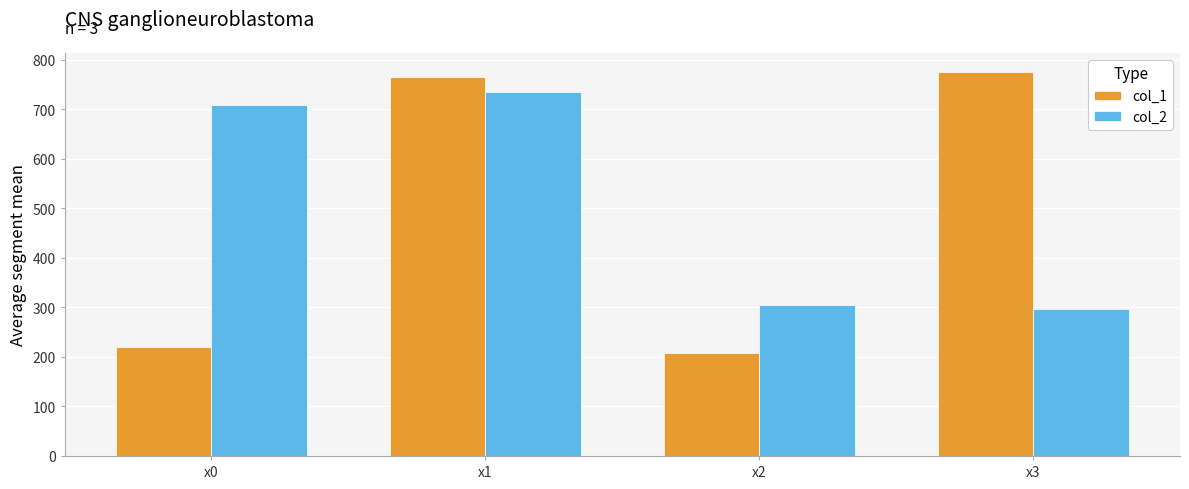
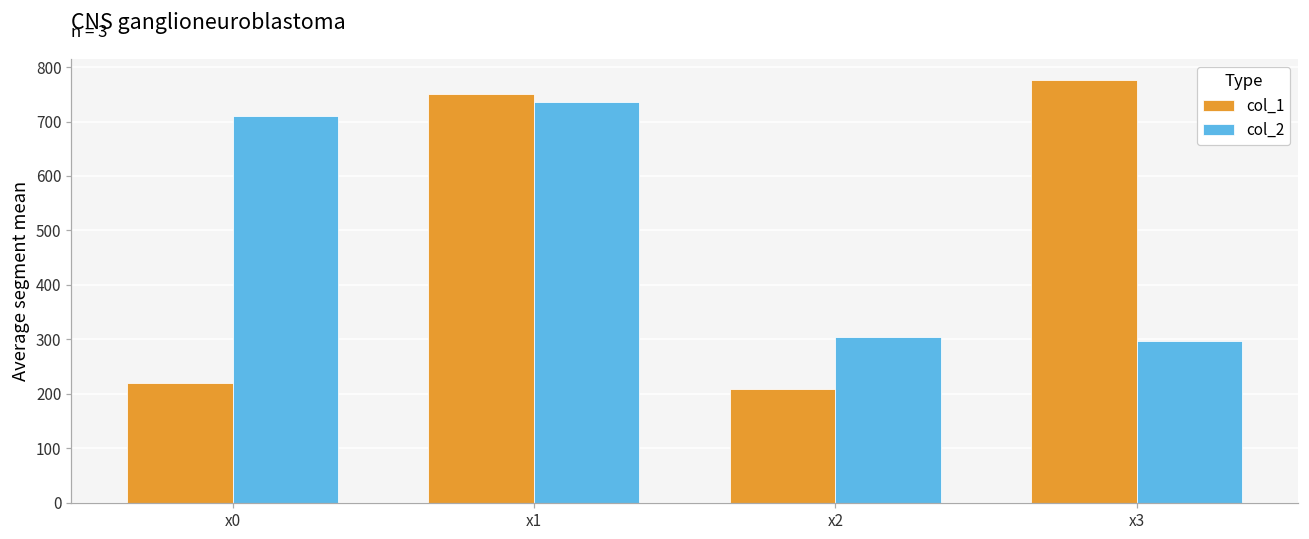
col_1, x1: 770 -> 750
